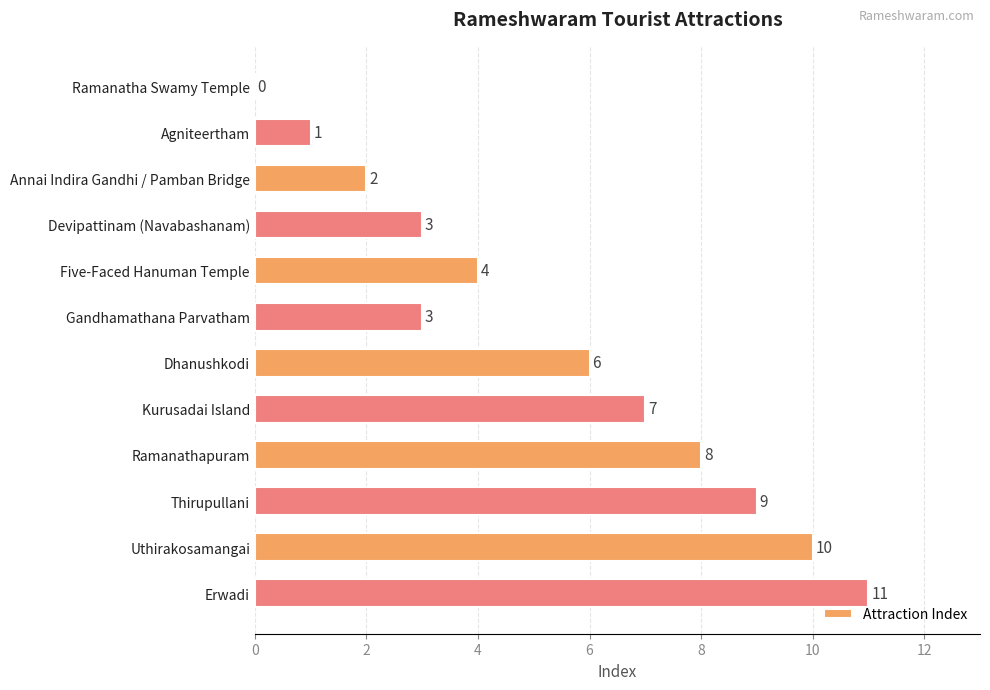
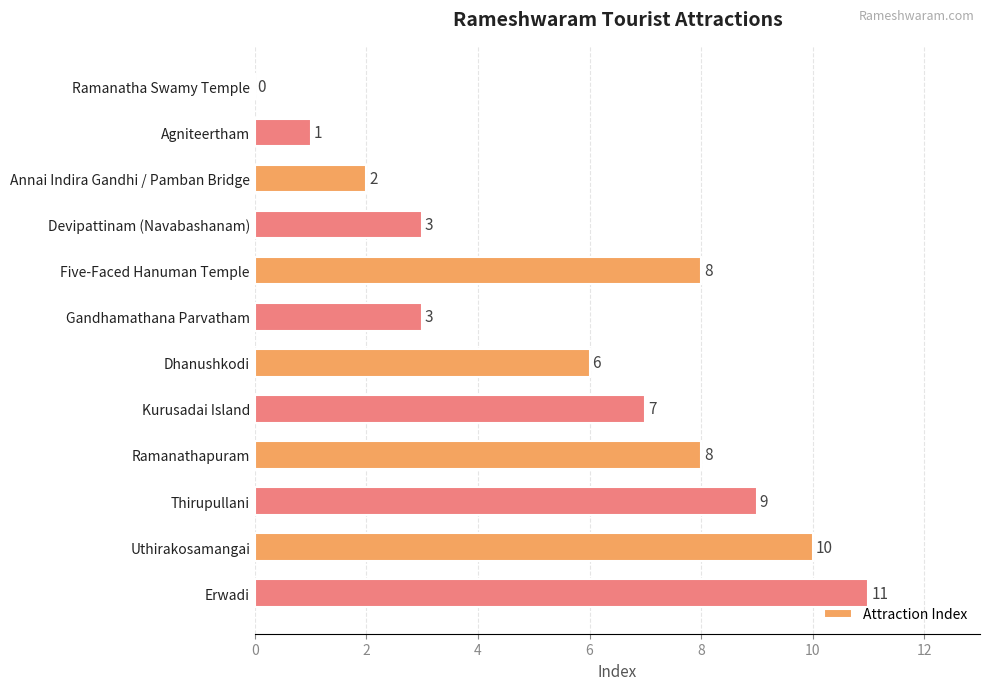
Five-Faced Hanuman Temple: 4 -> 8
